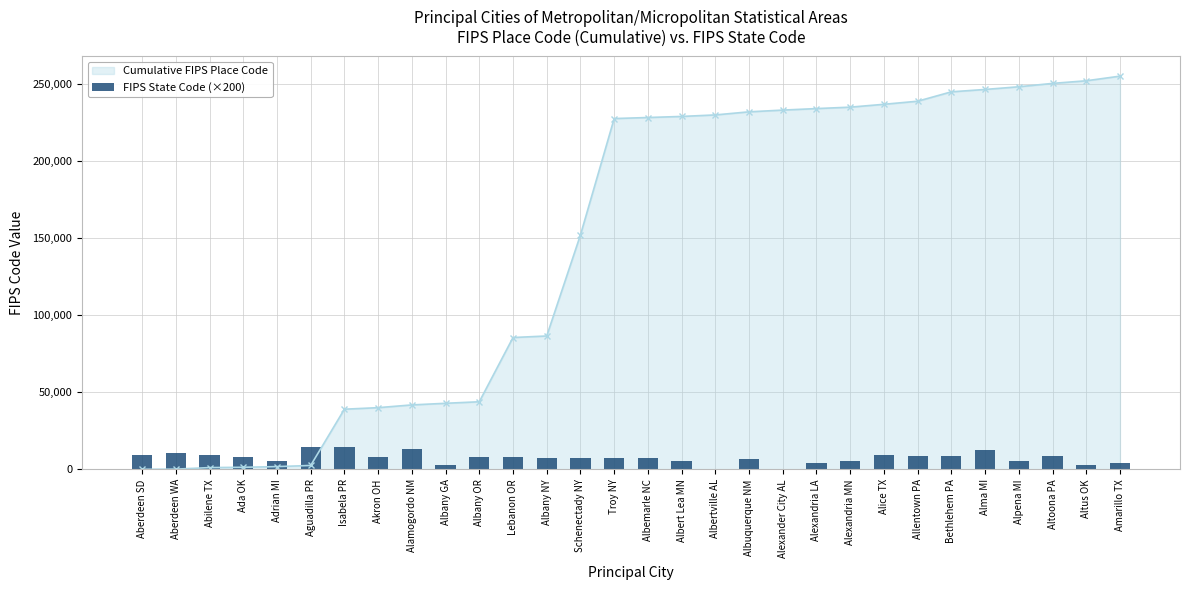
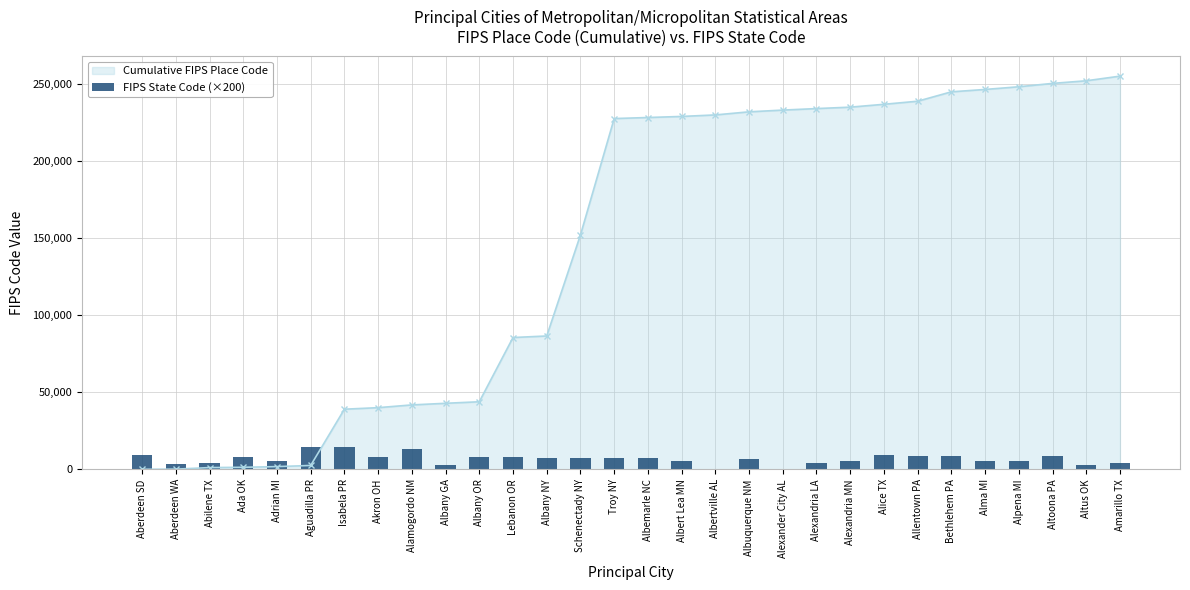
FIPS State Code (×200), Aberdeen WA: 11,000 -> 4,000
FIPS State Code (×200), Abilene TX: 10,000 -> 4,000
FIPS State Code (×200), Alma MI: 12,000 -> 5,000
